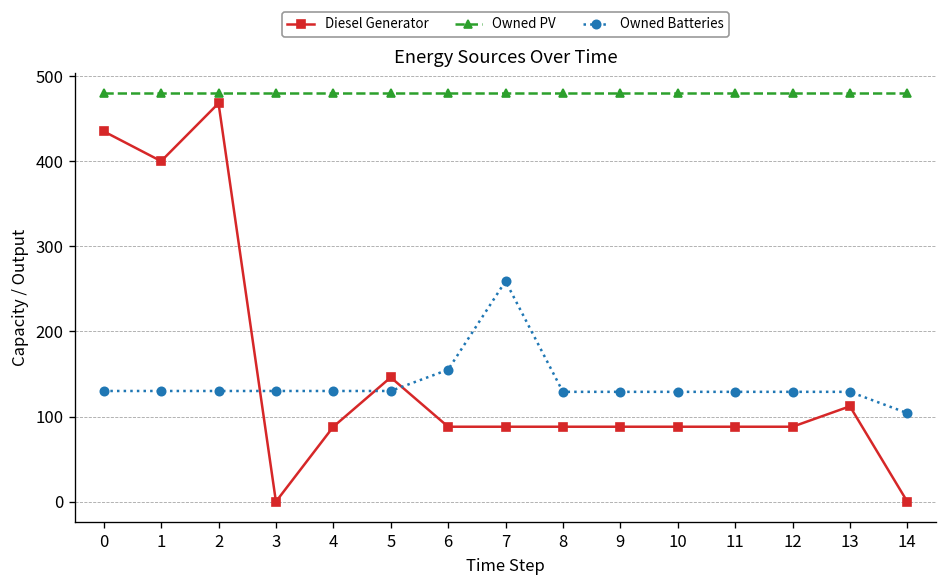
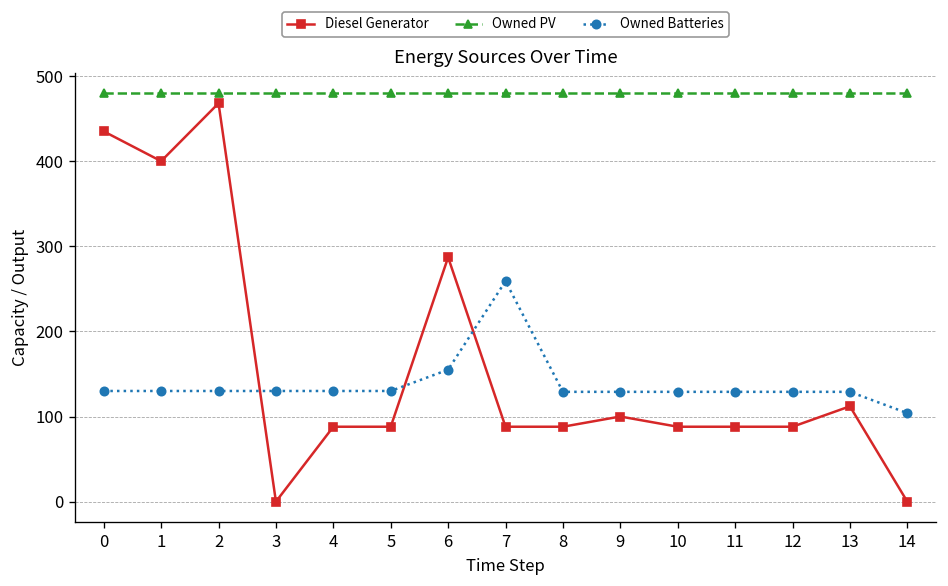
Diesel Generator, 5: 150 -> 90
Diesel Generator, 6: 90 -> 290
Diesel Generator, 9: 90 -> 100
